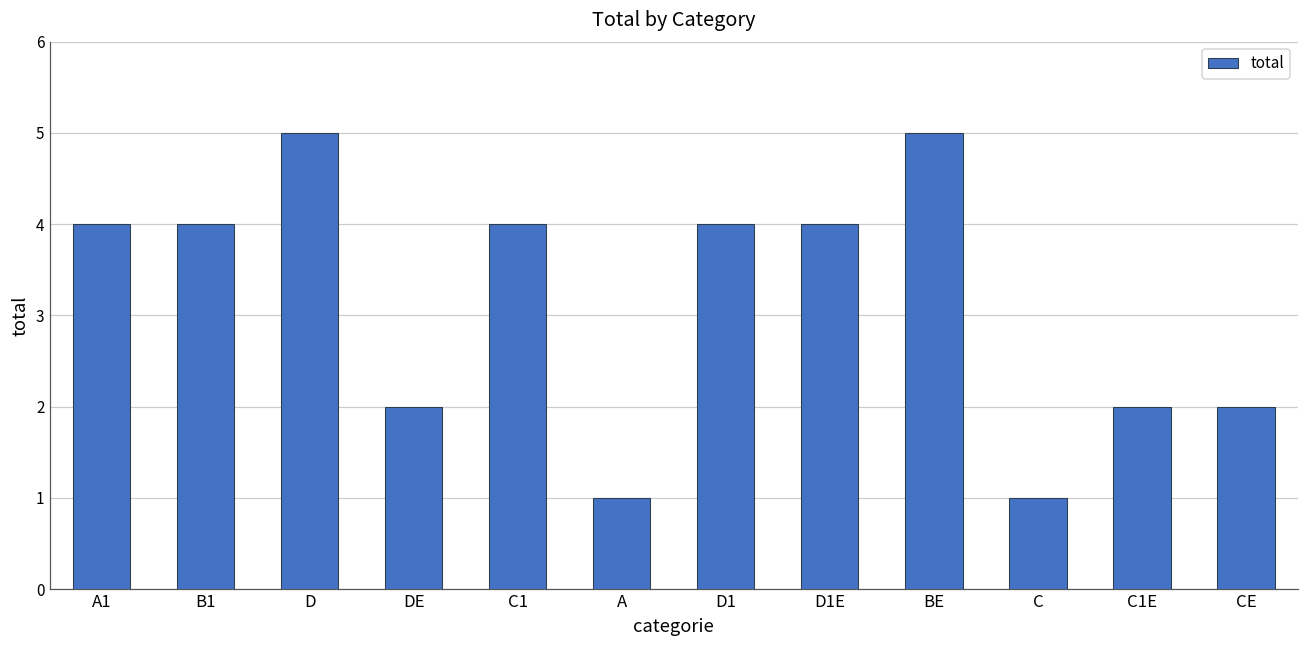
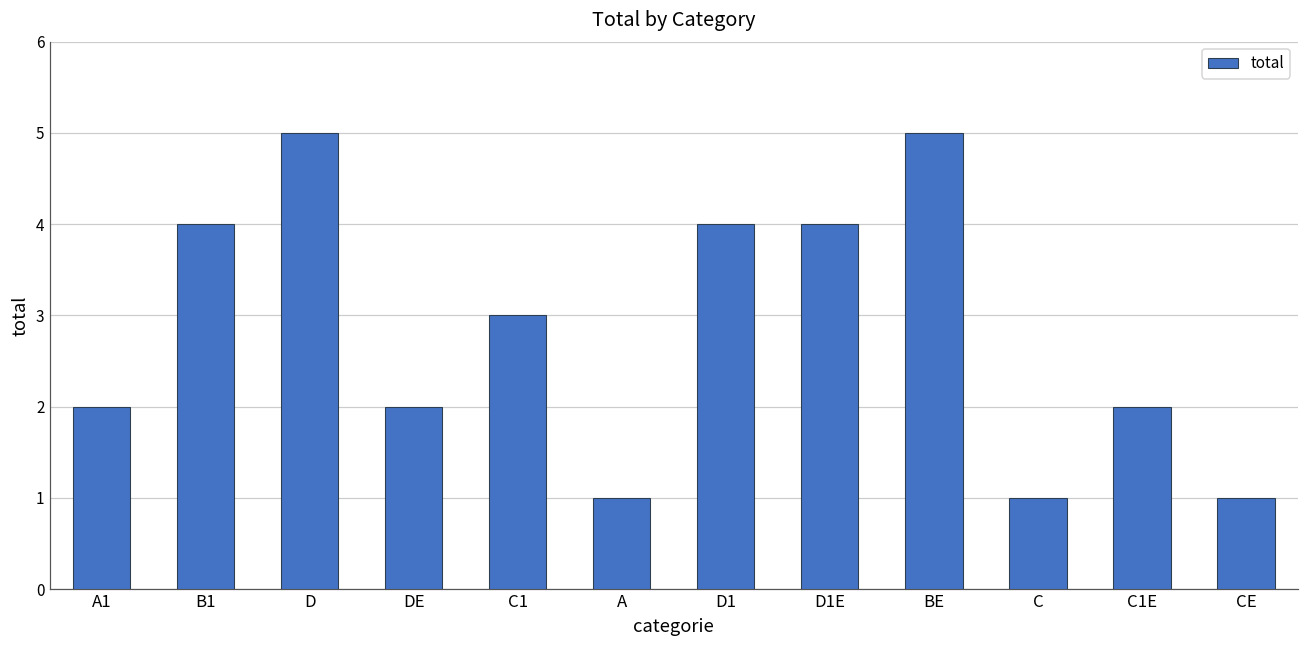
A1: 4 -> 2
C1: 4 -> 3
CE: 2 -> 1
